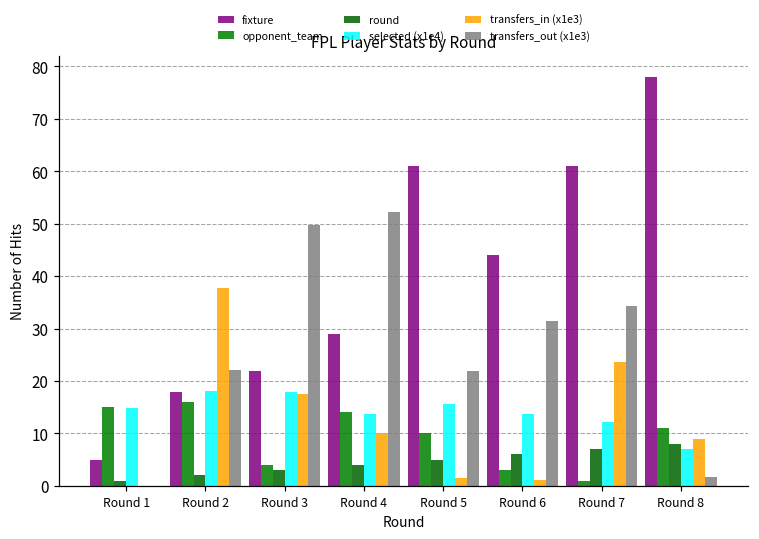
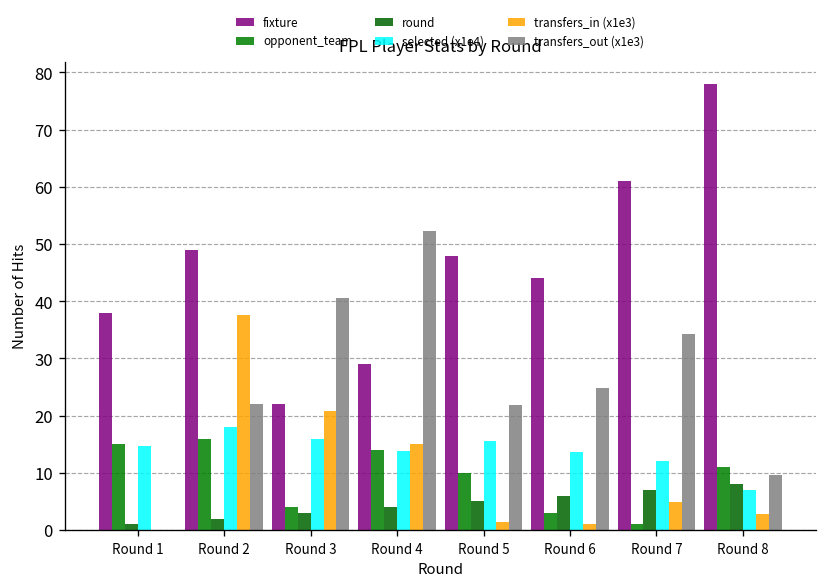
fixture, Round 1: 5 -> 38
fixture, Round 2: 18 -> 49
selected (x1e4), Round 3: 18 -> 16
transfers_in (x1e3), Round 3: 17 -> 21
transfers_out (x1e3), Round 3: 50 -> 41
transfers_in (x1e3), Round 4: 10 -> 15
fixture, Round 5: 61 -> 48
transfers_out (x1e3), Round 6: 31 -> 25
transfers_in (x1e3), Round 7: 24 -> 5
transfers_in (x1e3), Round 8: 9 -> 3
transfers_out (x1e3), Round 8: 2 -> 10
